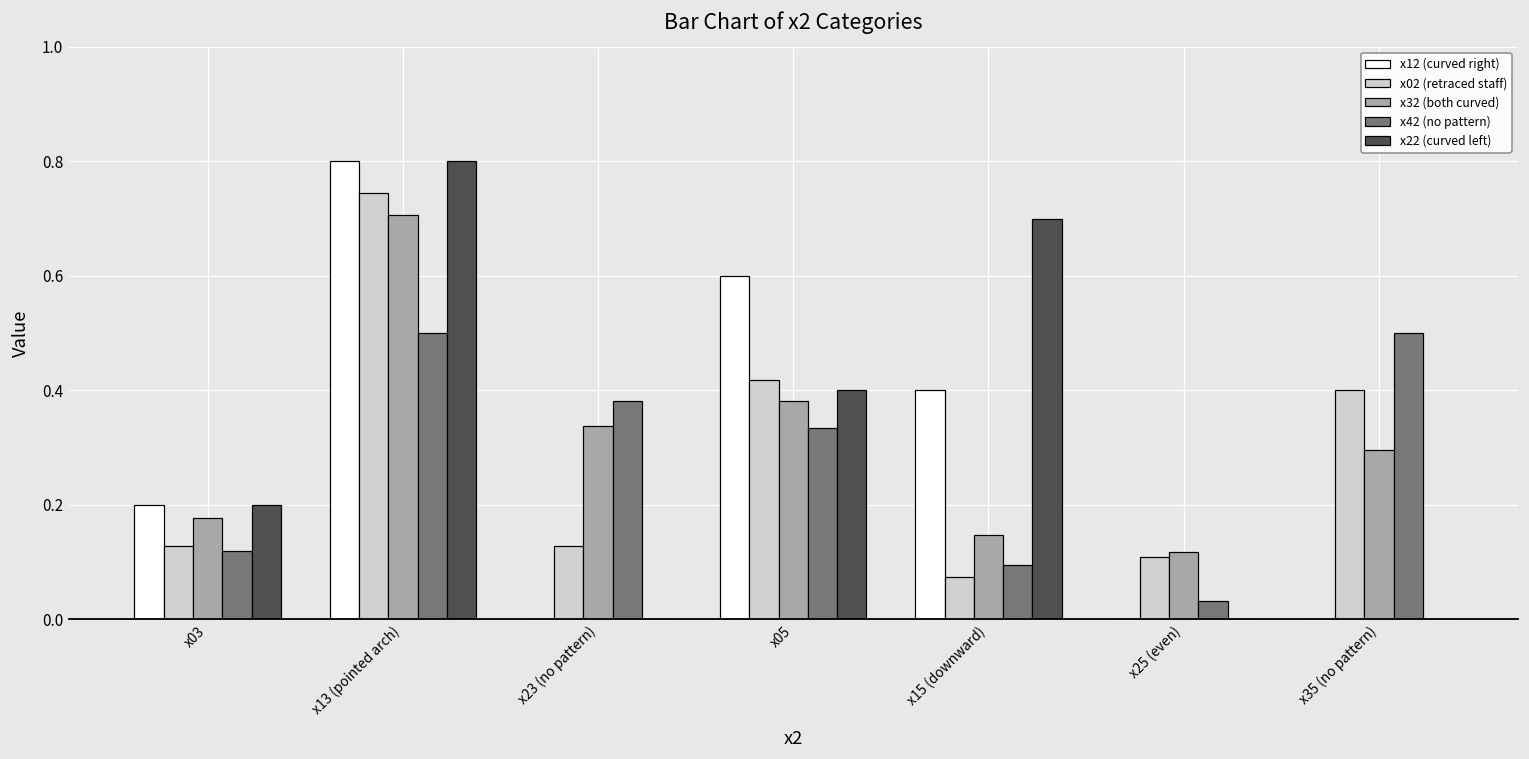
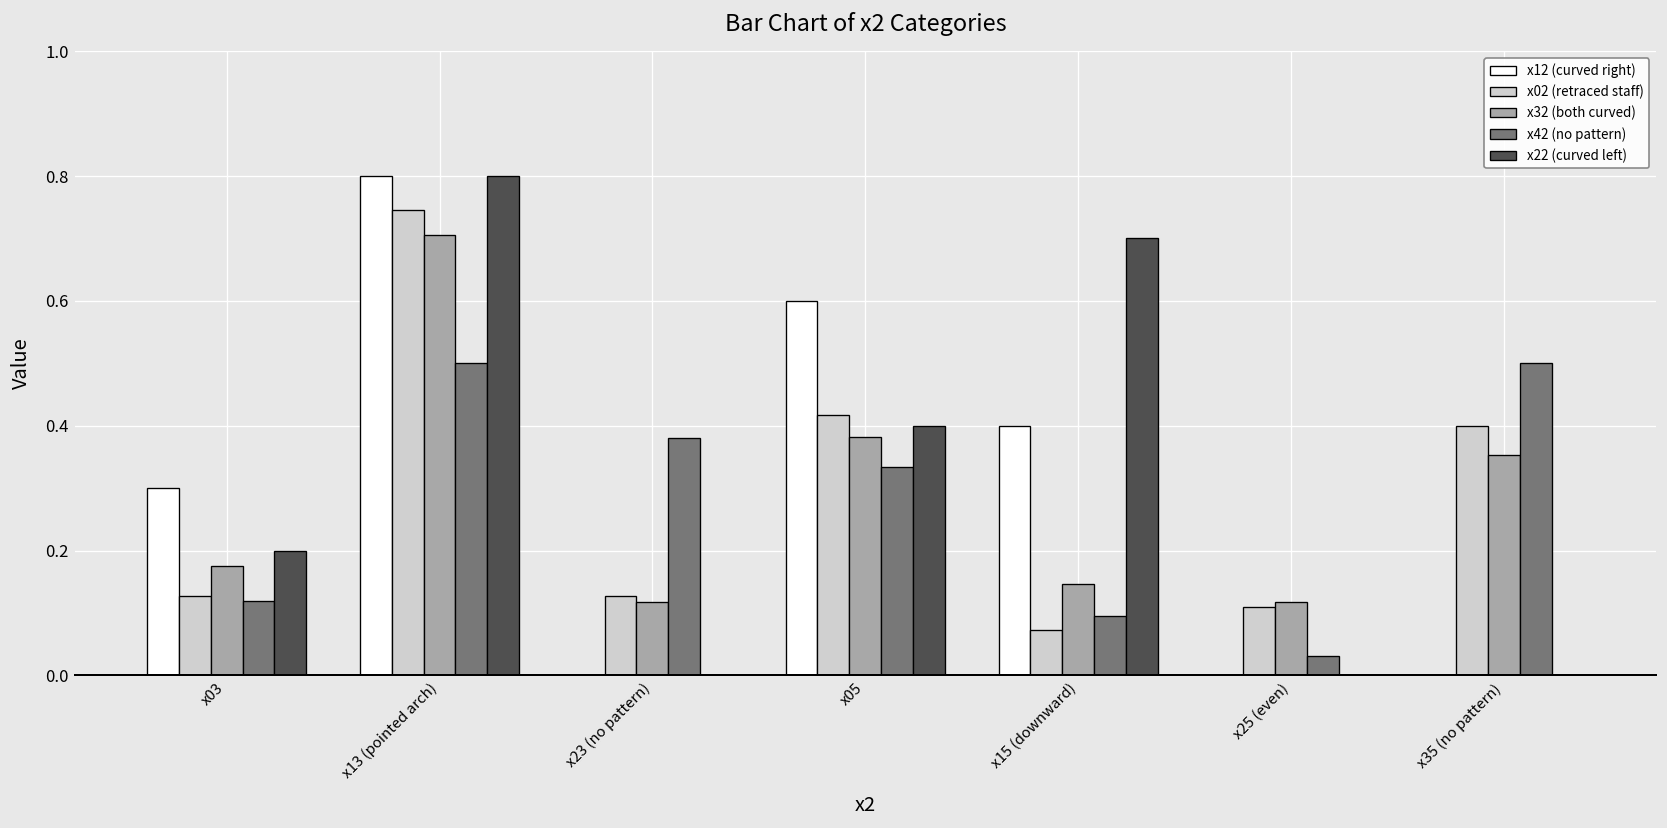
x12 (curved right), x03: 0.2 -> 0.3
x32 (both curved), x23 (no pattern): 0.34 -> 0.12
x32 (both curved), x35 (no pattern): 0.30 -> 0.35
